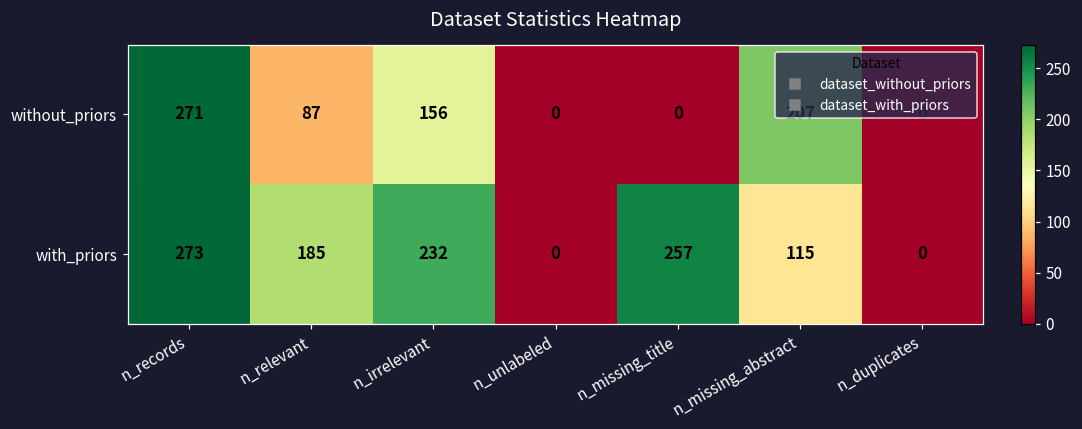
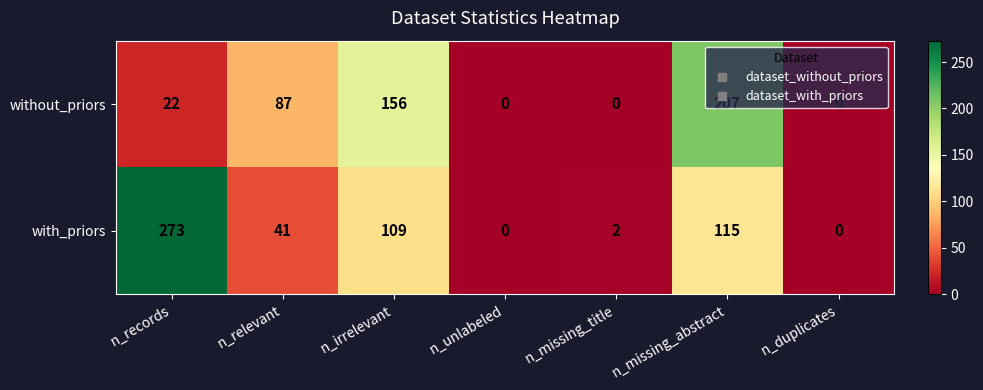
without_priors, n_records: 271 -> 22
with_priors, n_relevant: 185 -> 41
with_priors, n_irrelevant: 232 -> 109
with_priors, n_missing_title: 257 -> 2
